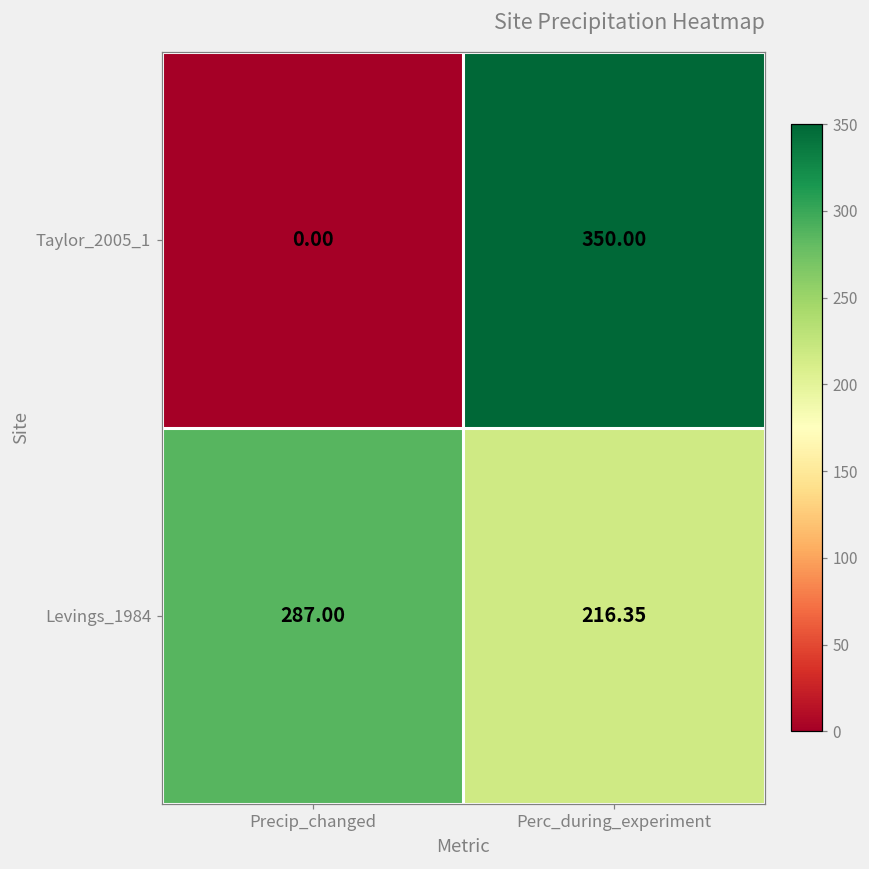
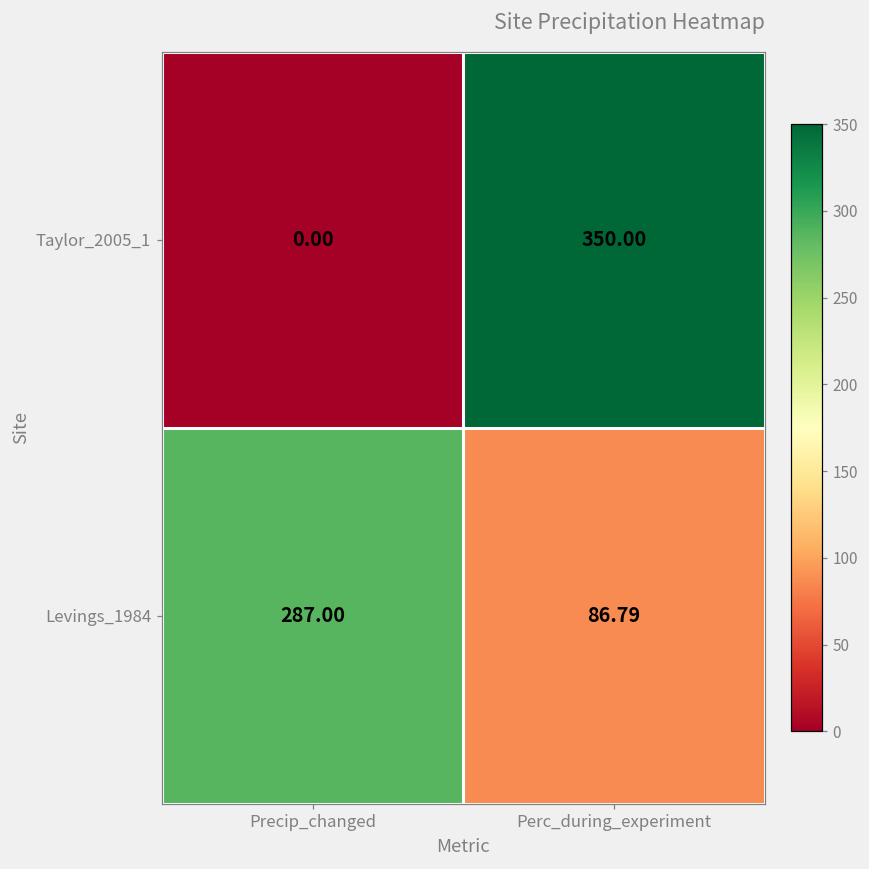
Levings_1984, Perc_during_experiment: 216.35 -> 86.79
